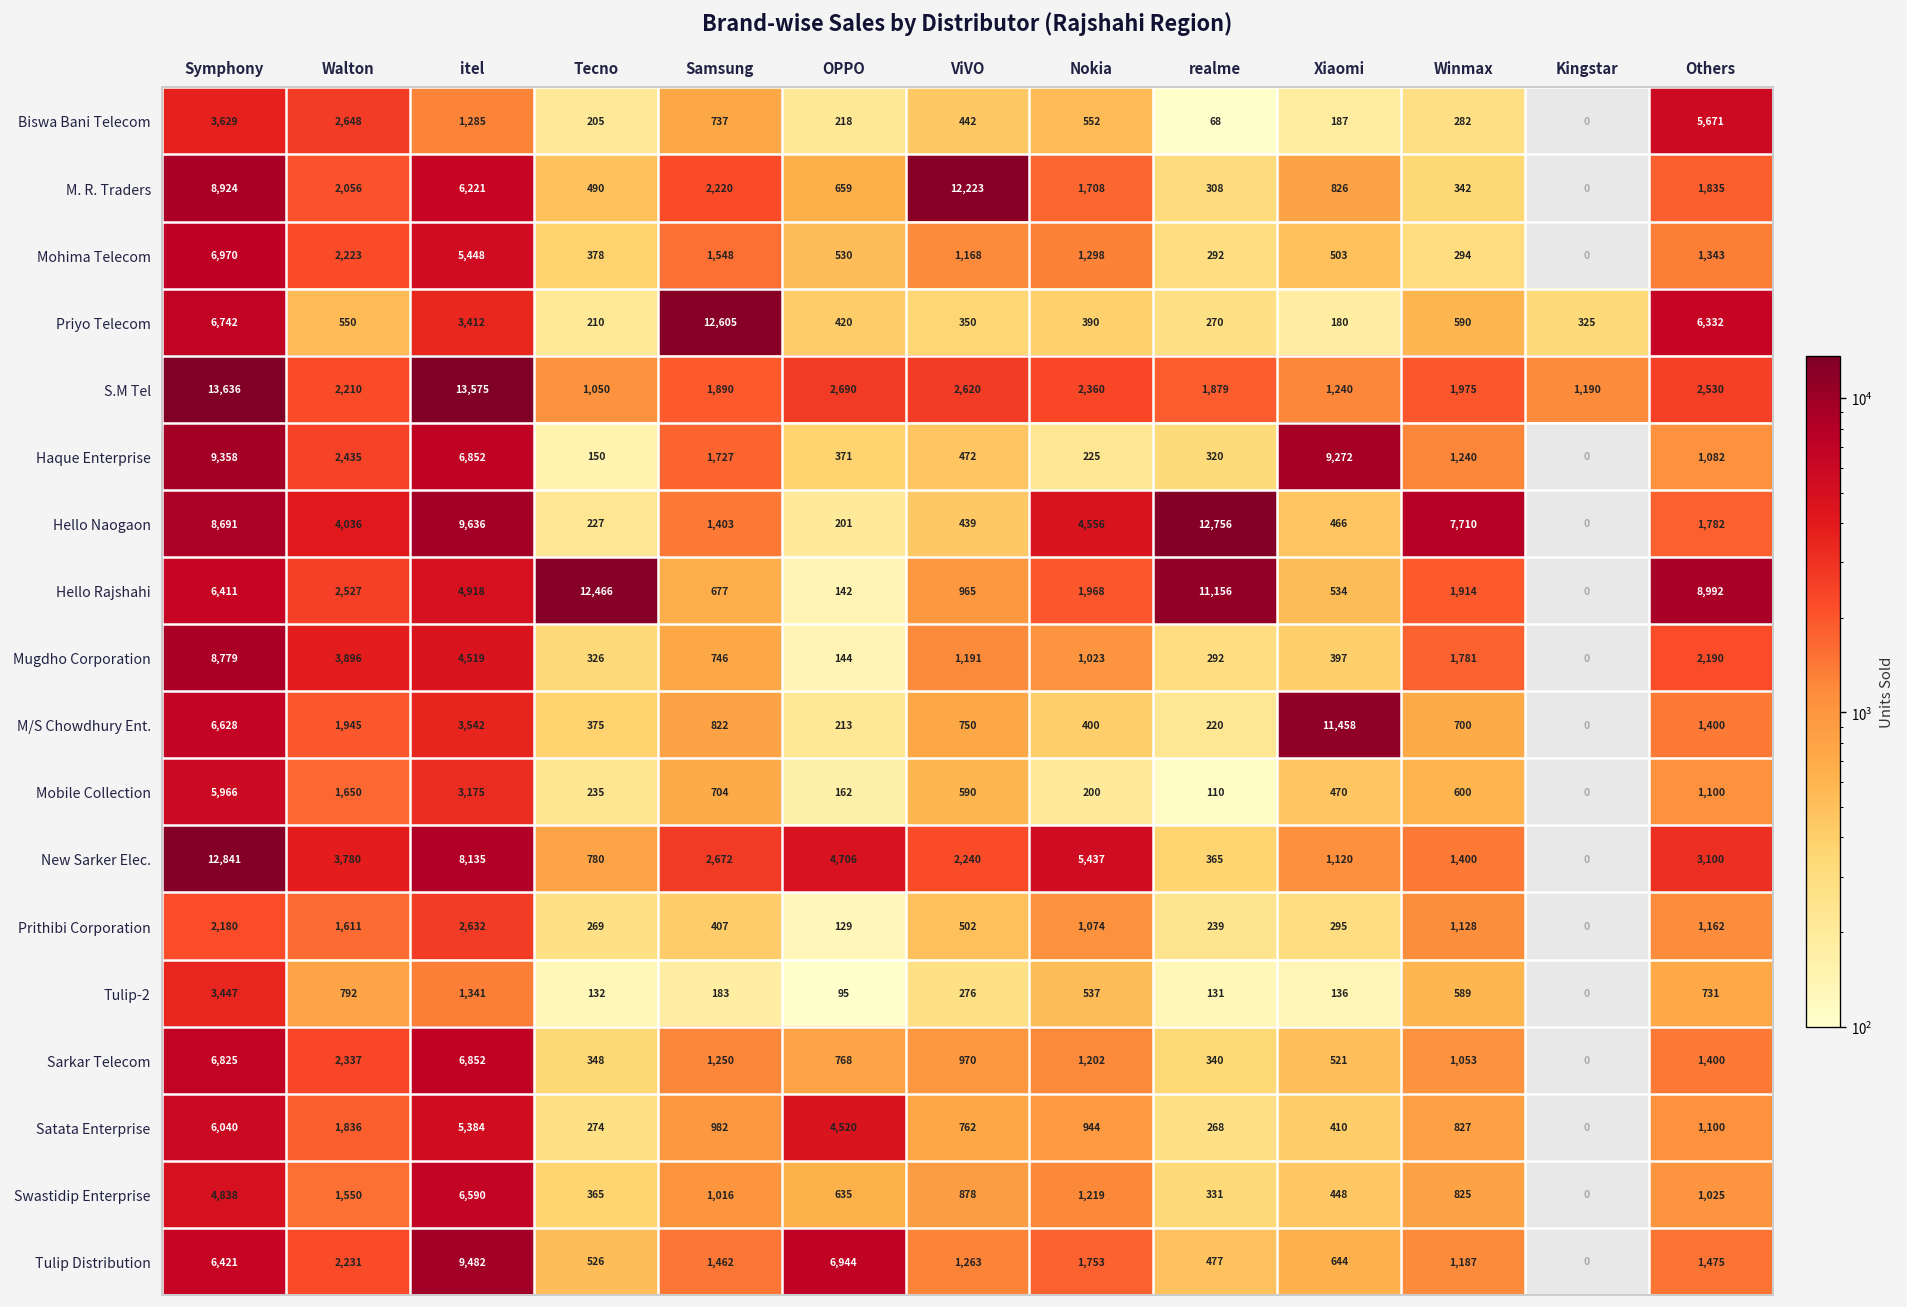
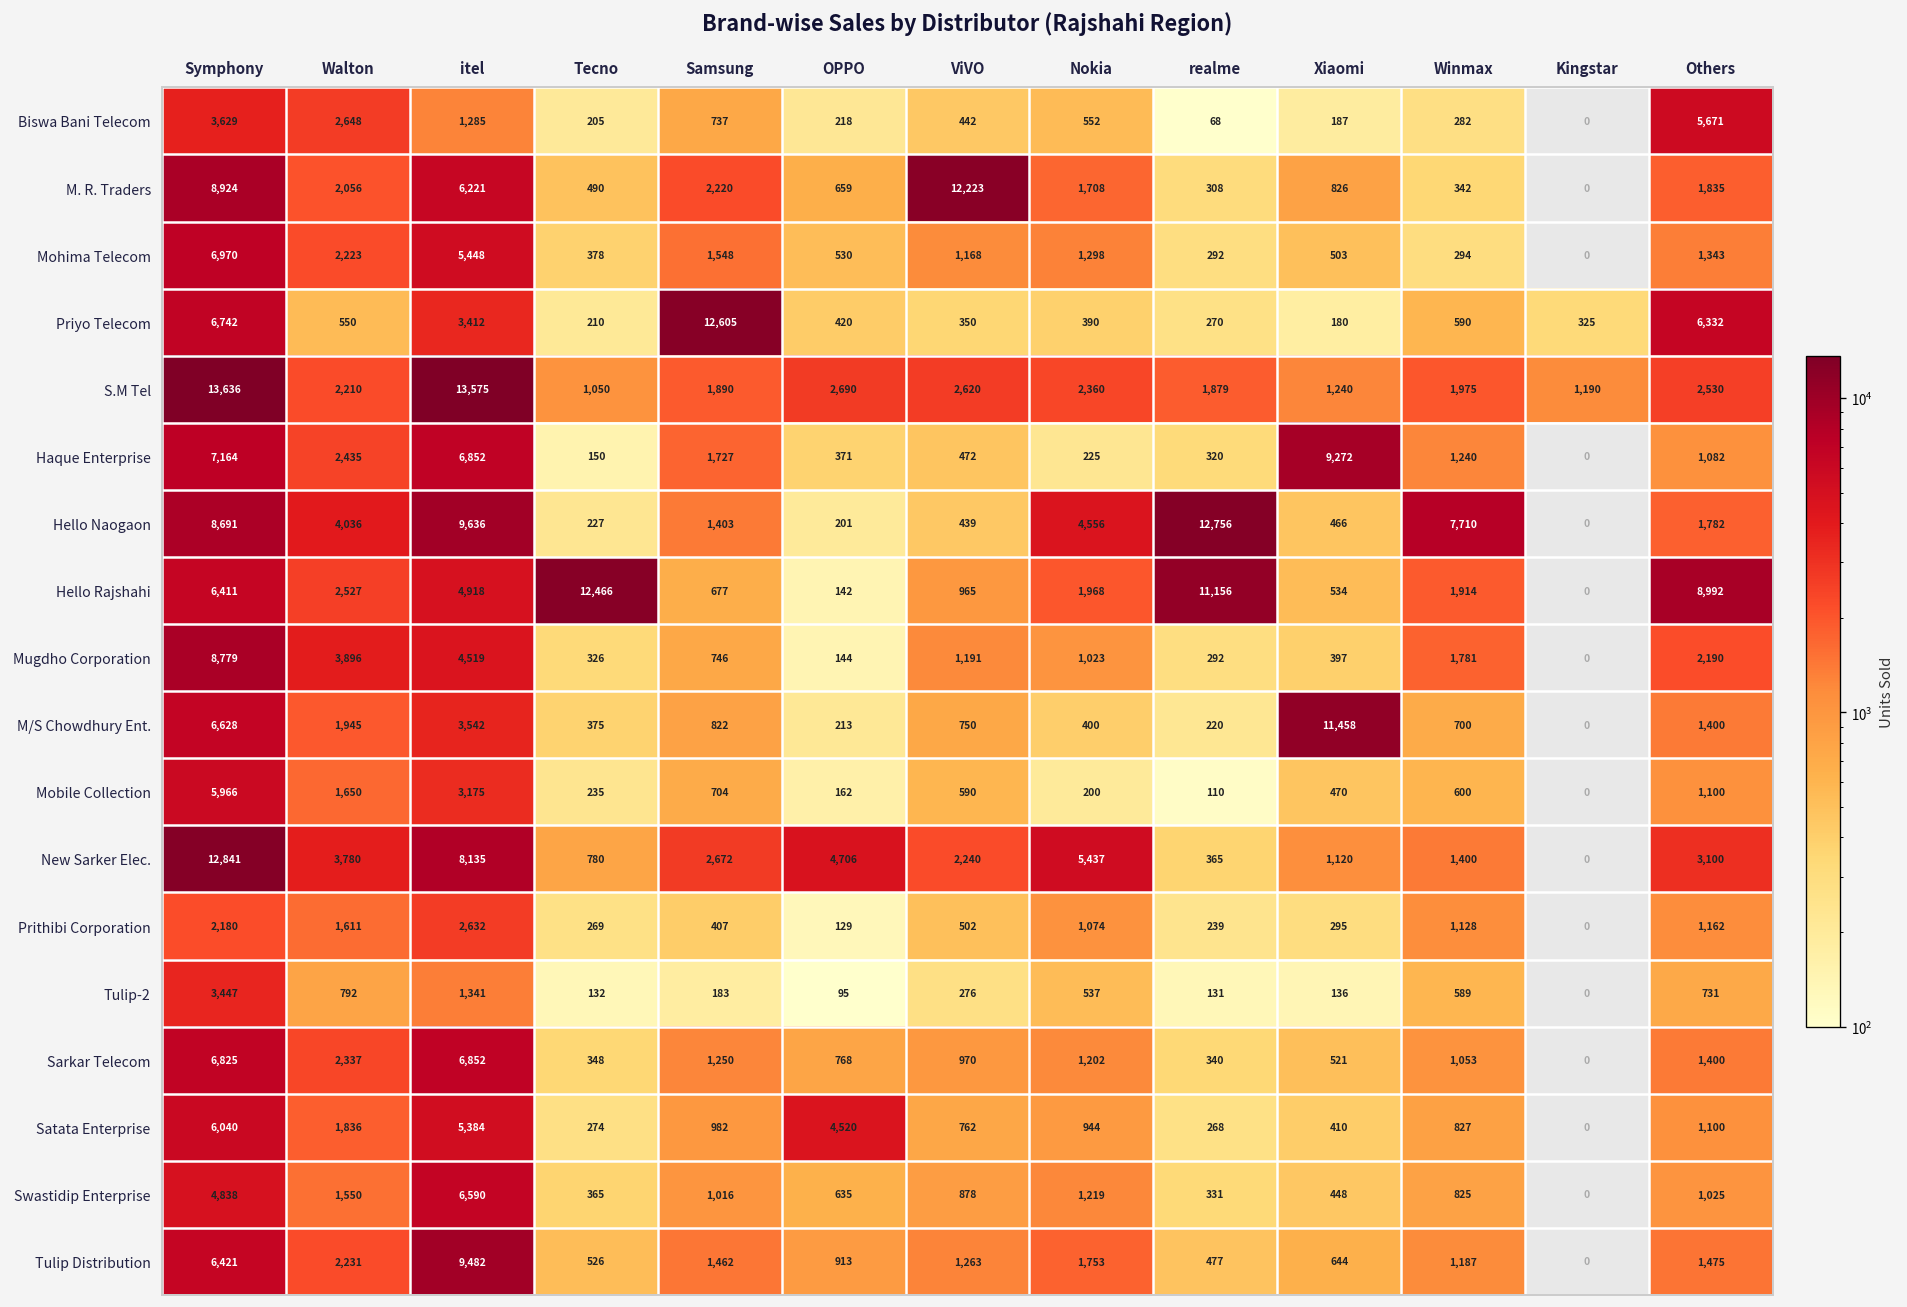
Haque Enterprise, Symphony: 9,358 -> 7,164
Tulip Distribution, OPPO: 6,944 -> 913
